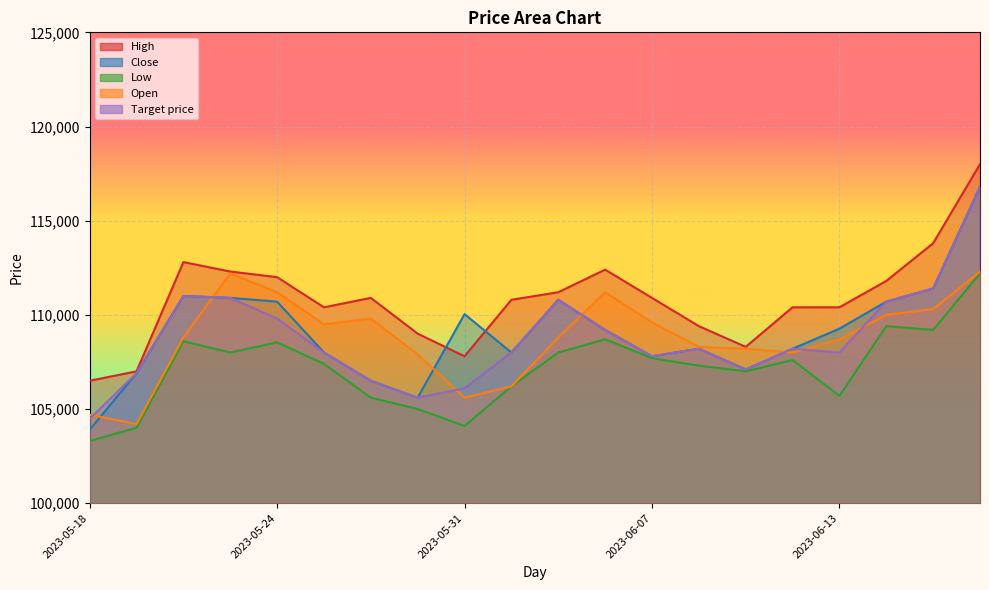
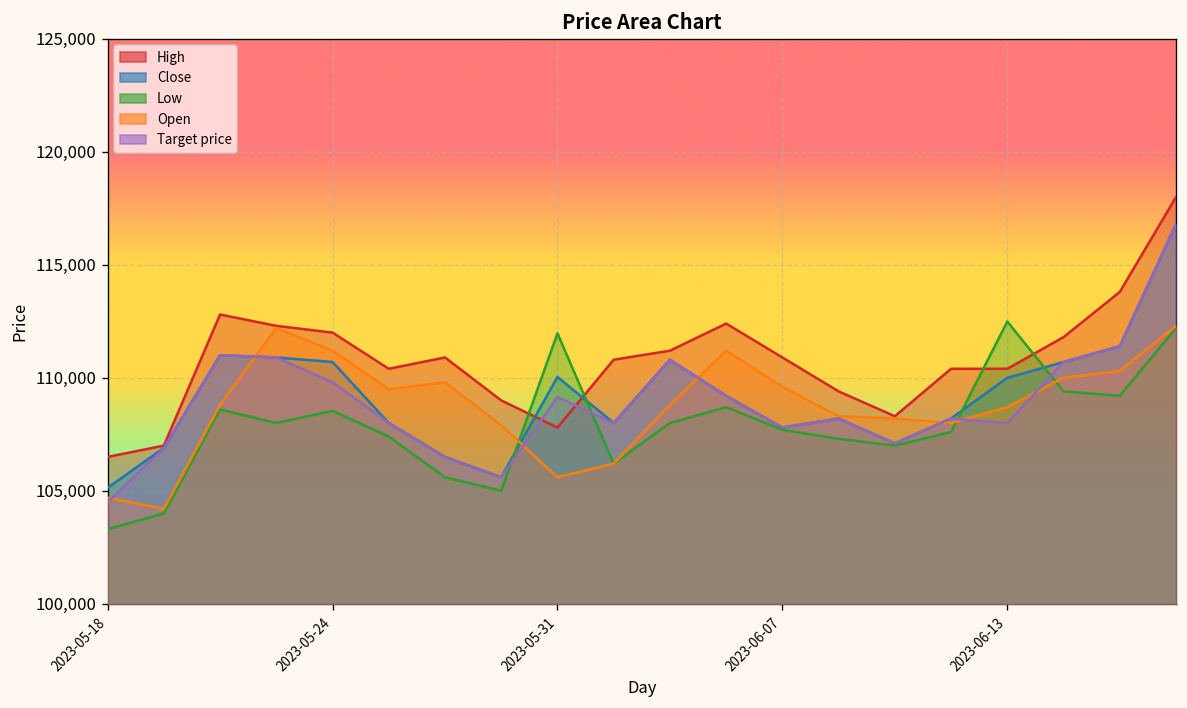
Close, 2023-05-18: 103,900 -> 105,100
Low, 2023-05-31: 104,100 -> 112,000
Target price, 2023-05-31: 106,100 -> 109,200
Close, 2023-06-13: 109,300 -> 110,000
Low, 2023-06-13: 105,700 -> 112,500
